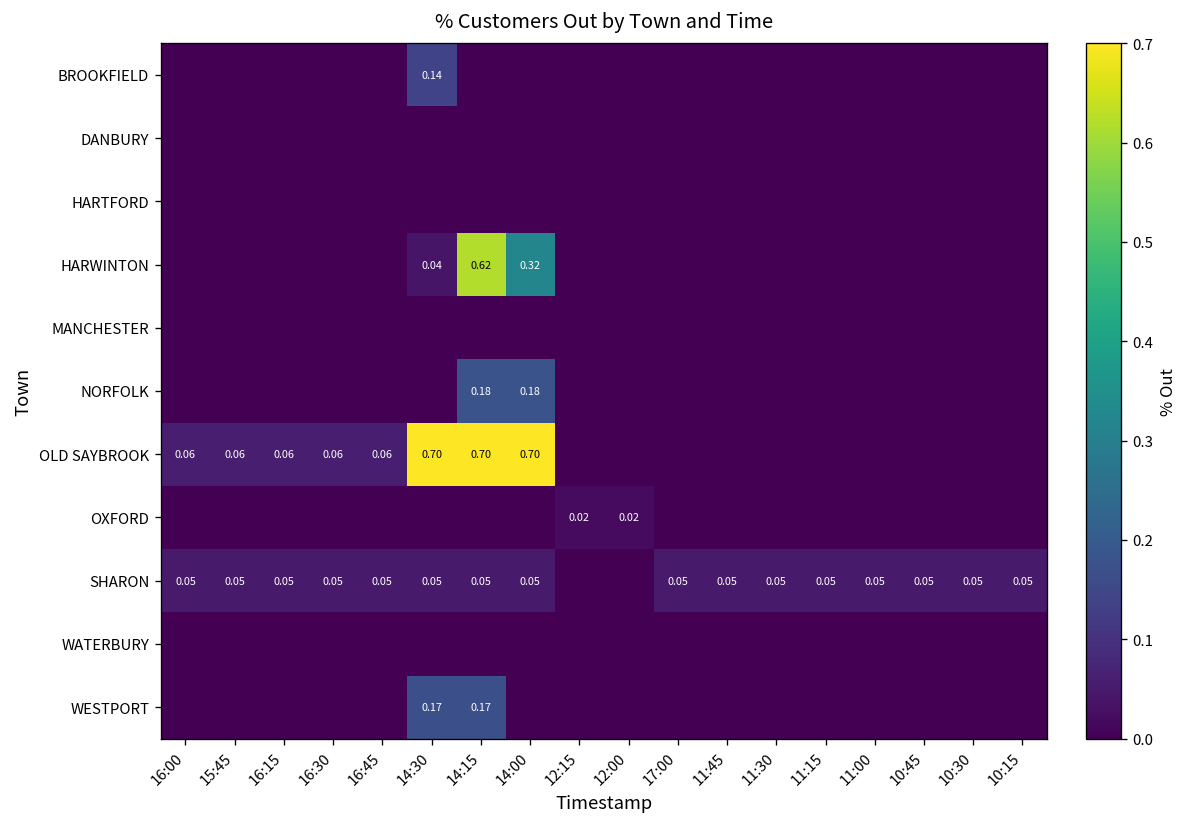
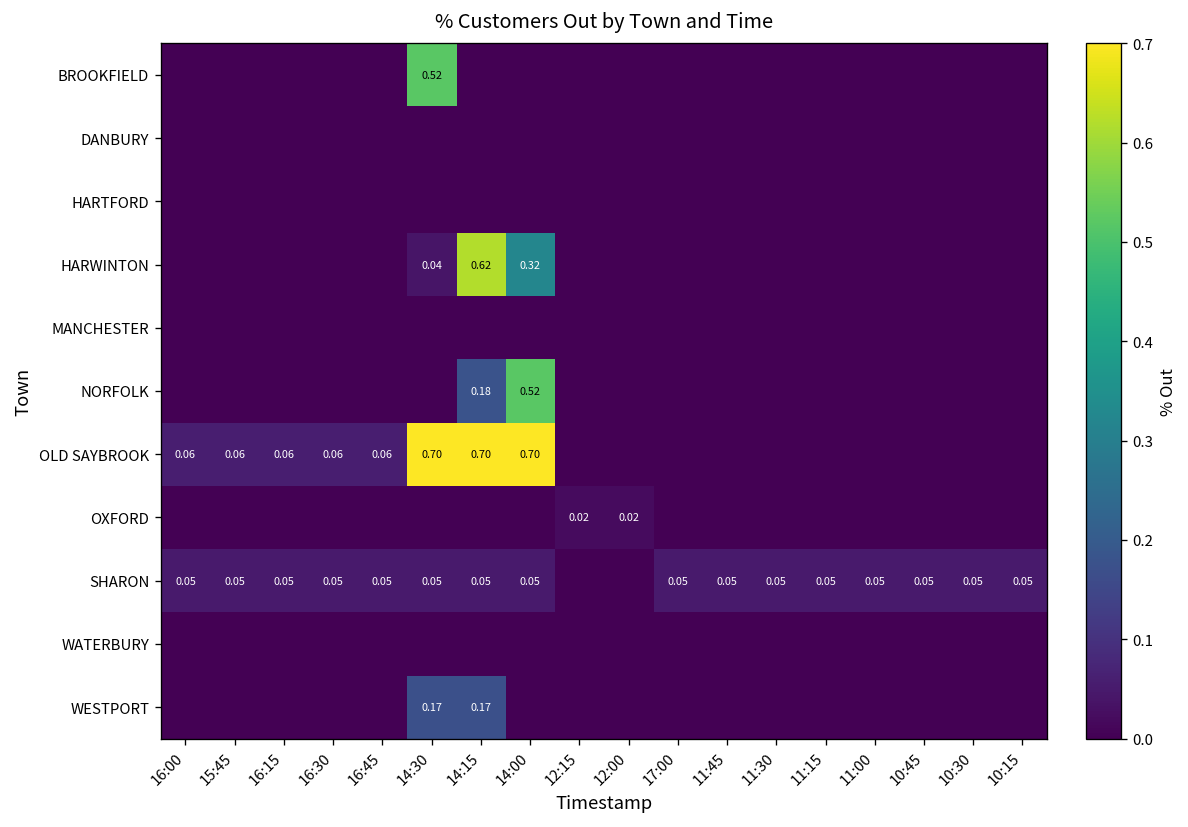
BROOKFIELD, 14:30: 0.14 -> 0.52
NORFOLK, 14:00: 0.18 -> 0.52
